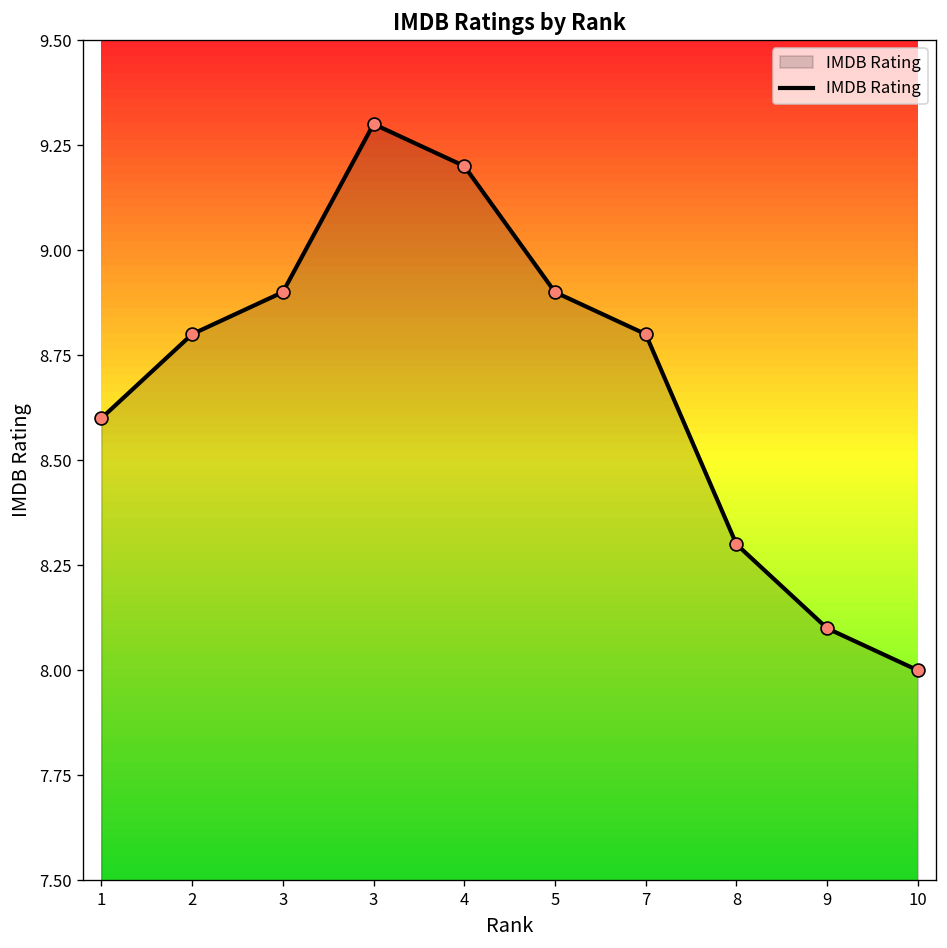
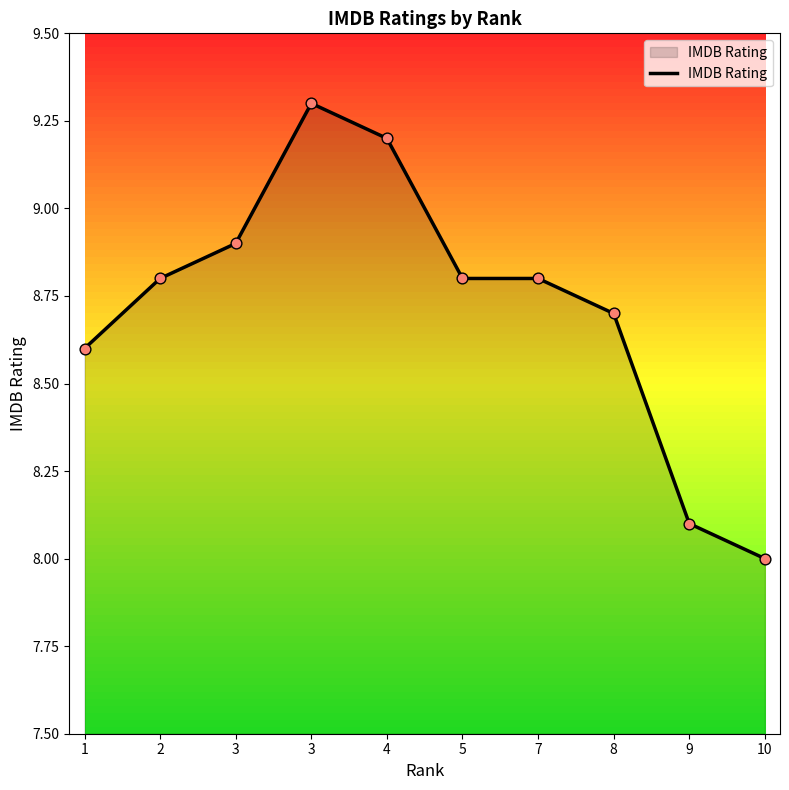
5: 8.9 -> 8.8
8: 8.3 -> 8.7
